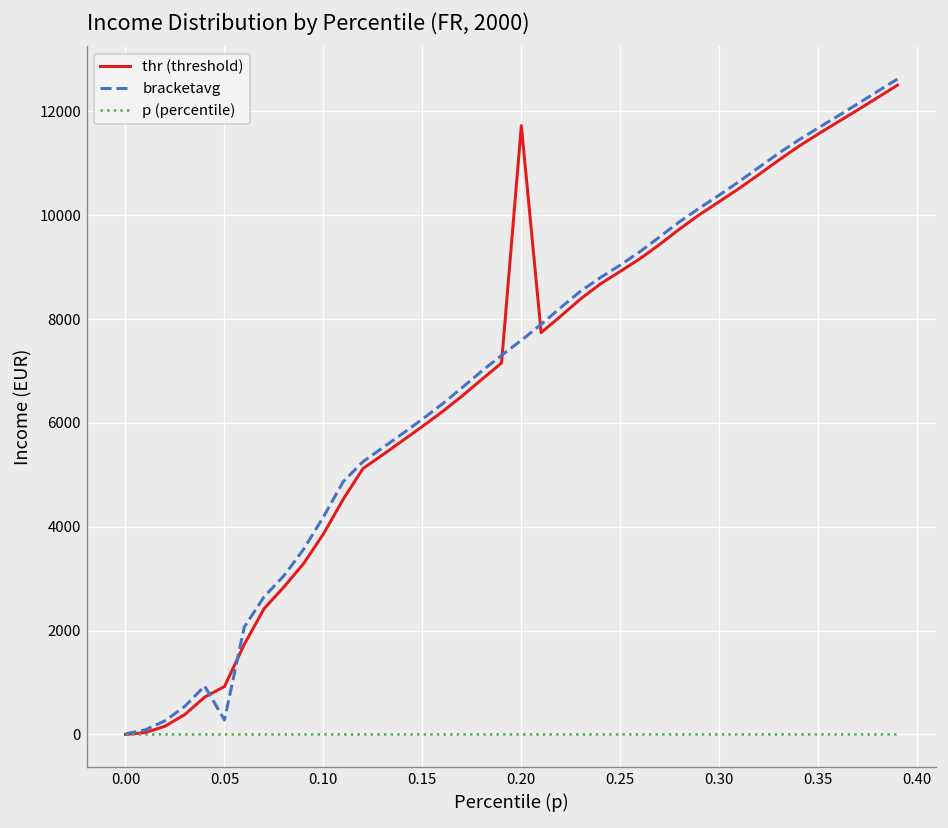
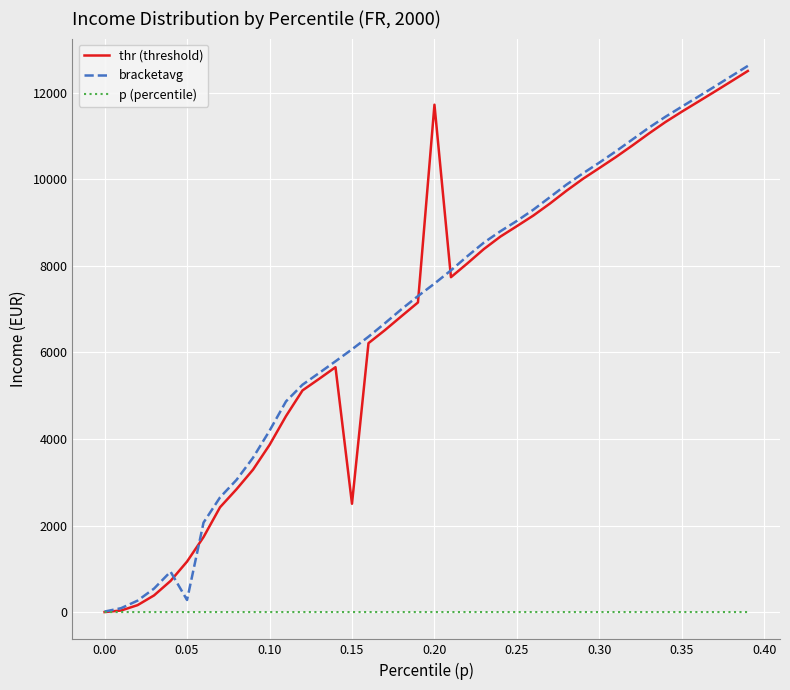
thr (threshold), 0.05: 900 -> 1200
thr (threshold), 0.15: 5900 -> 2500
